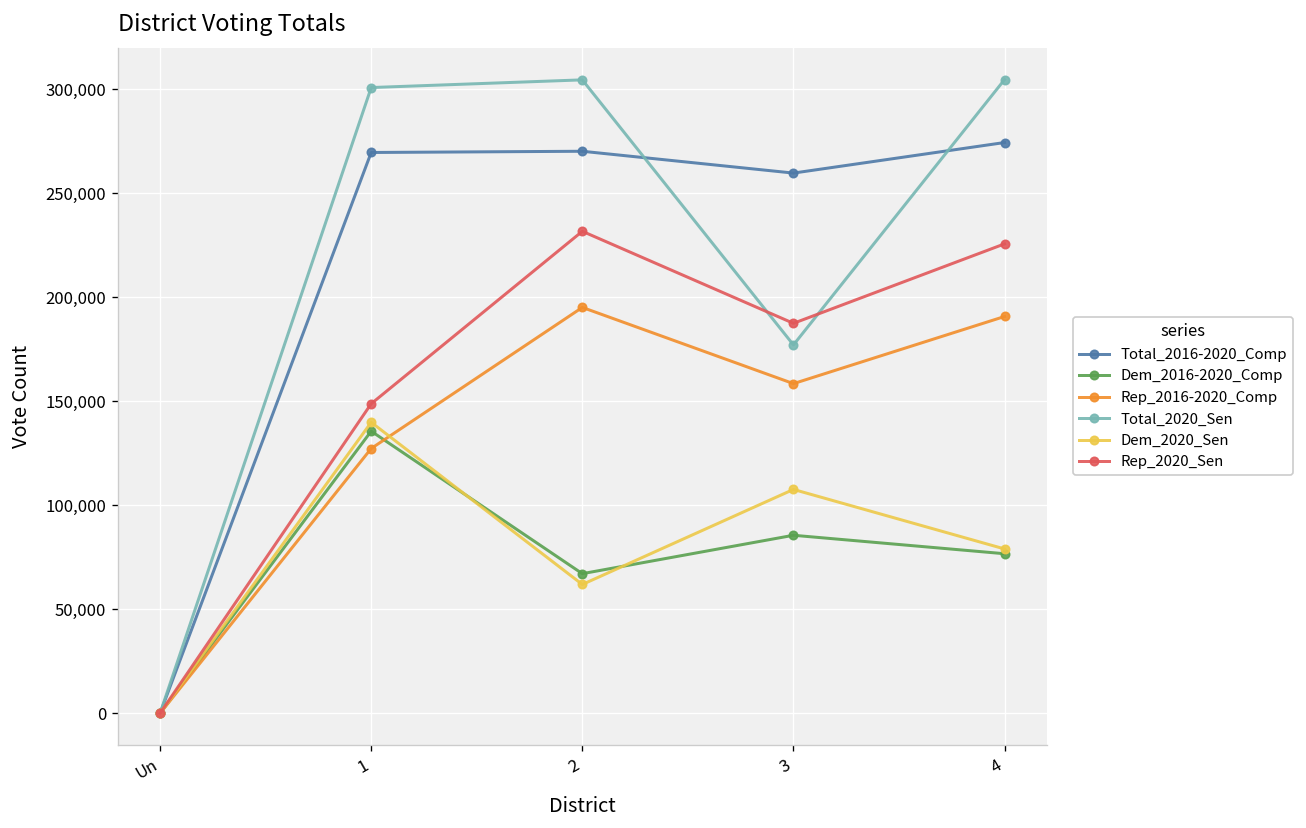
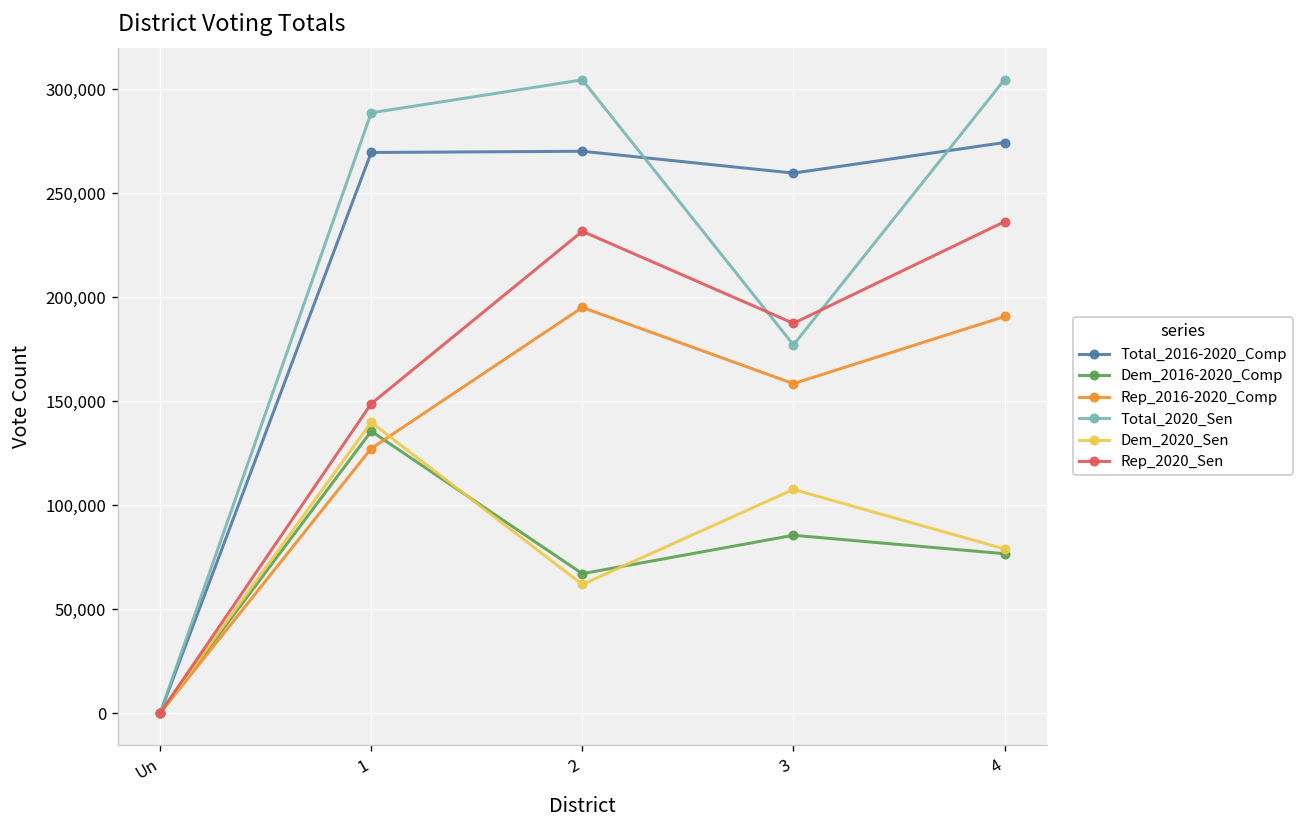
Total_2020_Sen, 1: 301,000 -> 289,000
Rep_2020_Sen, 4: 226,000 -> 236,000
